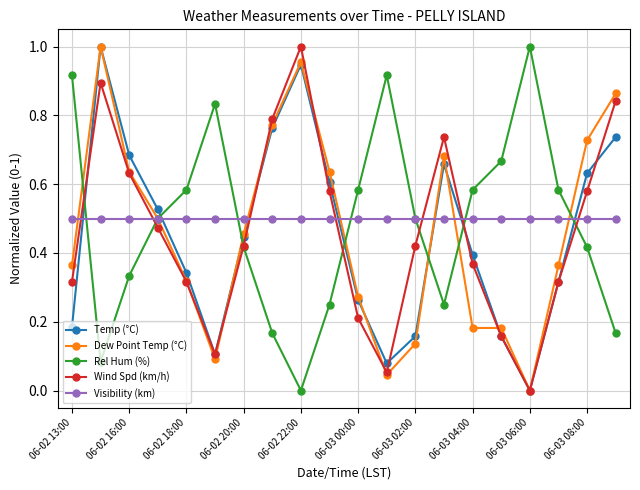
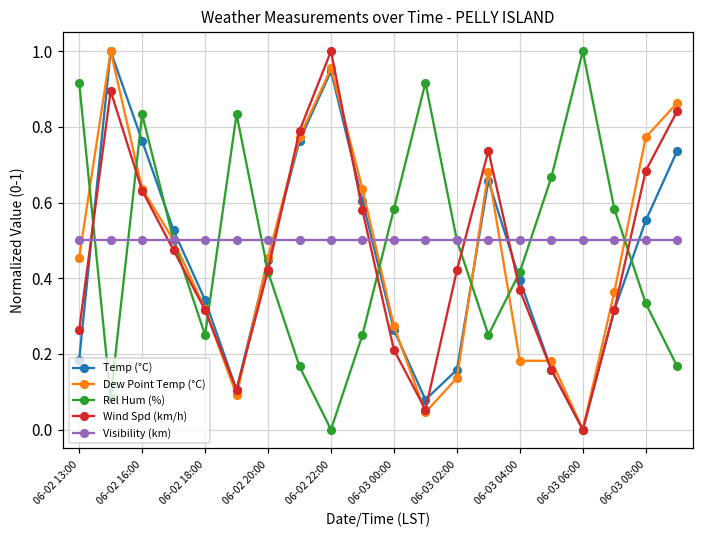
Dew Point Temp (°C), 06-02 13:00: 0.36 -> 0.45
Wind Spd (km/h), 06-02 13:00: 0.32 -> 0.26
Temp (°C), 06-02 16:00: 0.68 -> 0.76
Rel Hum (%), 06-02 16:00: 0.33 -> 0.83
Rel Hum (%), 06-02 18:00: 0.58 -> 0.25
Rel Hum (%), 06-03 04:00: 0.58 -> 0.42
Temp (°C), 06-03 08:00: 0.63 -> 0.55
Dew Point Temp (°C), 06-03 08:00: 0.73 -> 0.77
Rel Hum (%), 06-03 08:00: 0.42 -> 0.33
Wind Spd (km/h), 06-03 08:00: 0.58 -> 0.68
